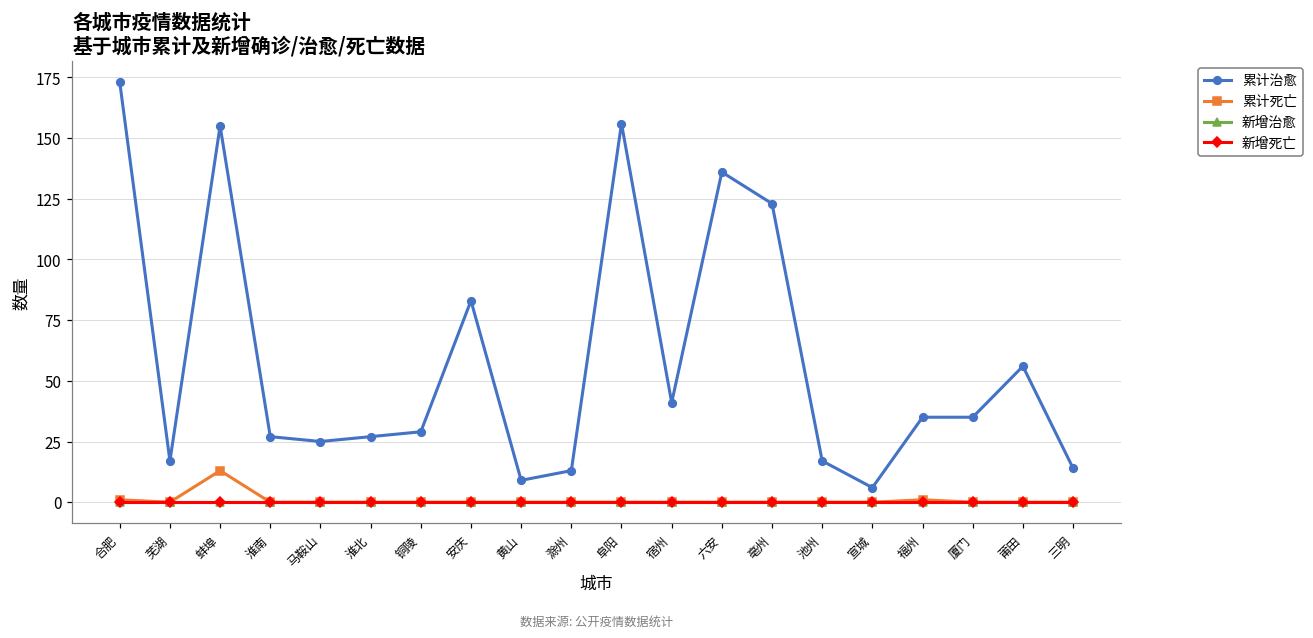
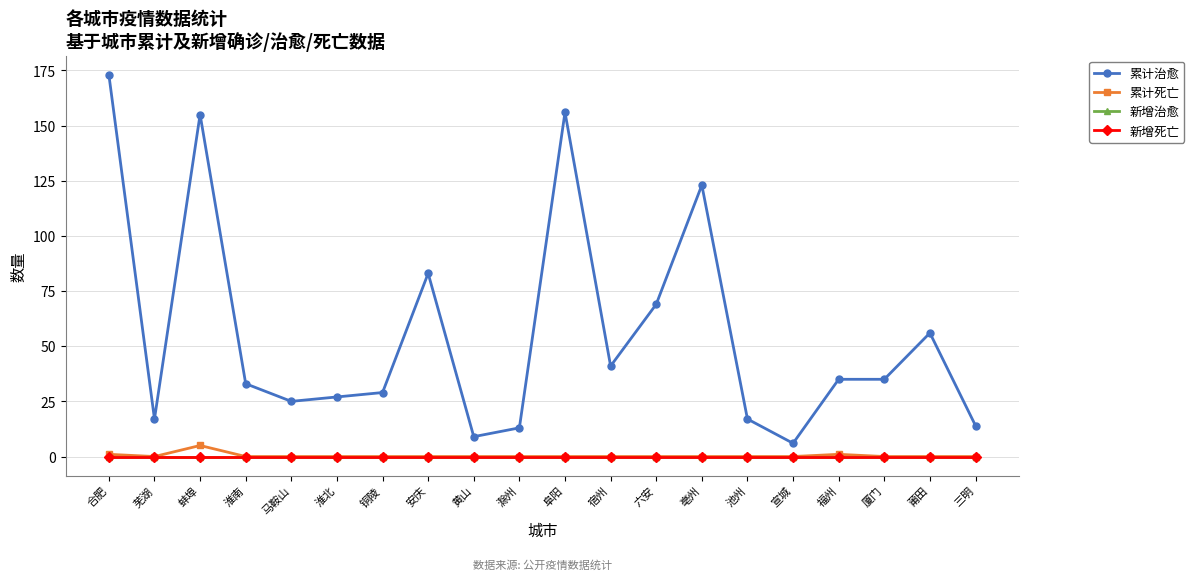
累计死亡, 蚌埠: 13 -> 5
累计治愈, 淮南: 27 -> 33
累计治愈, 六安: 136 -> 69
